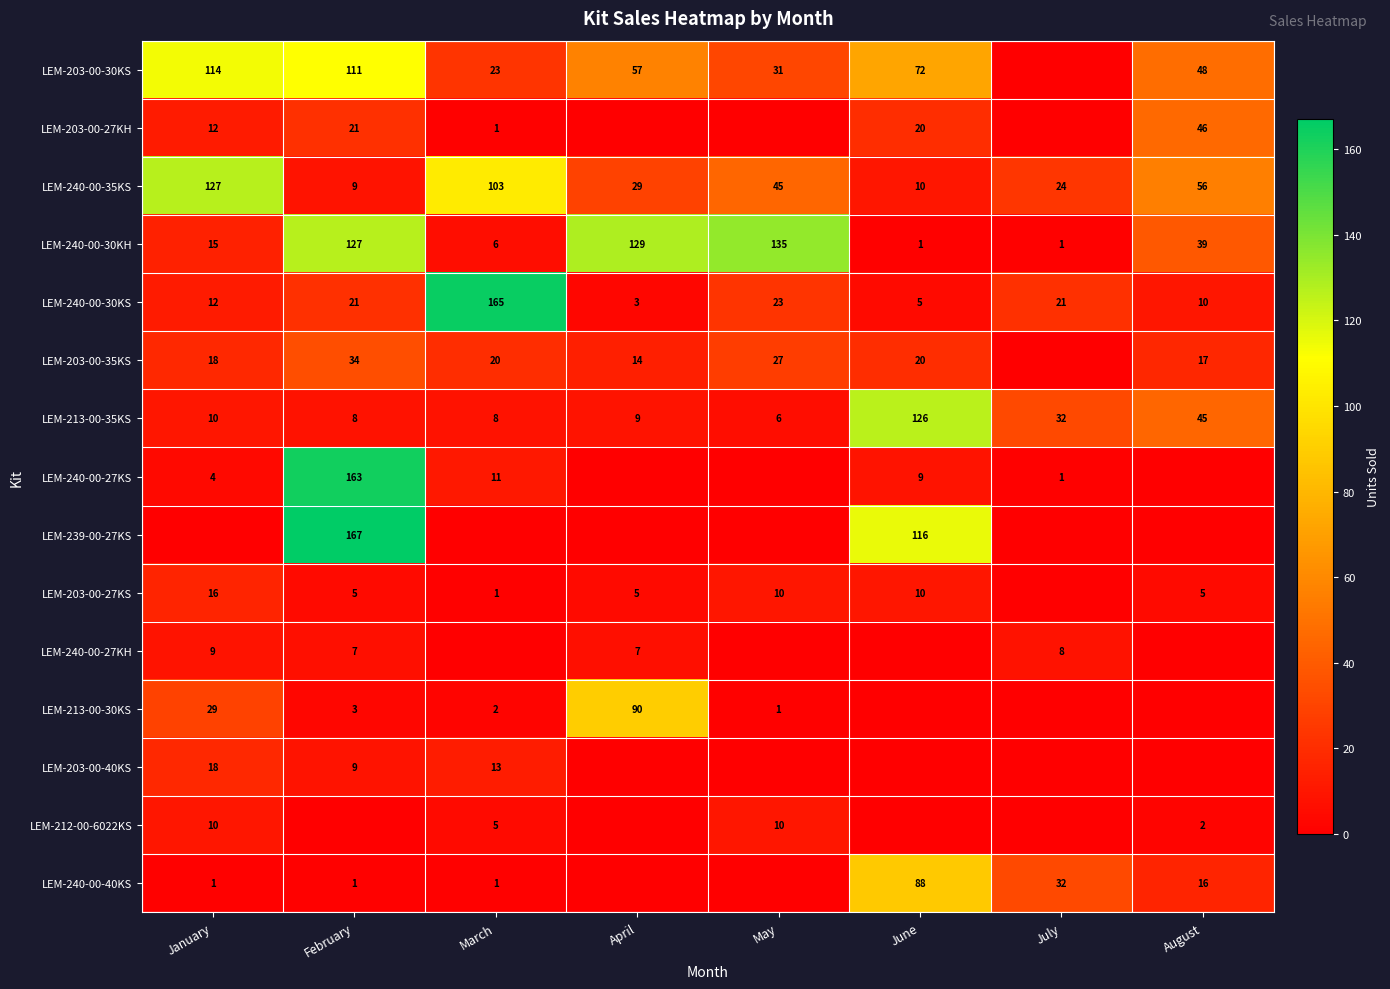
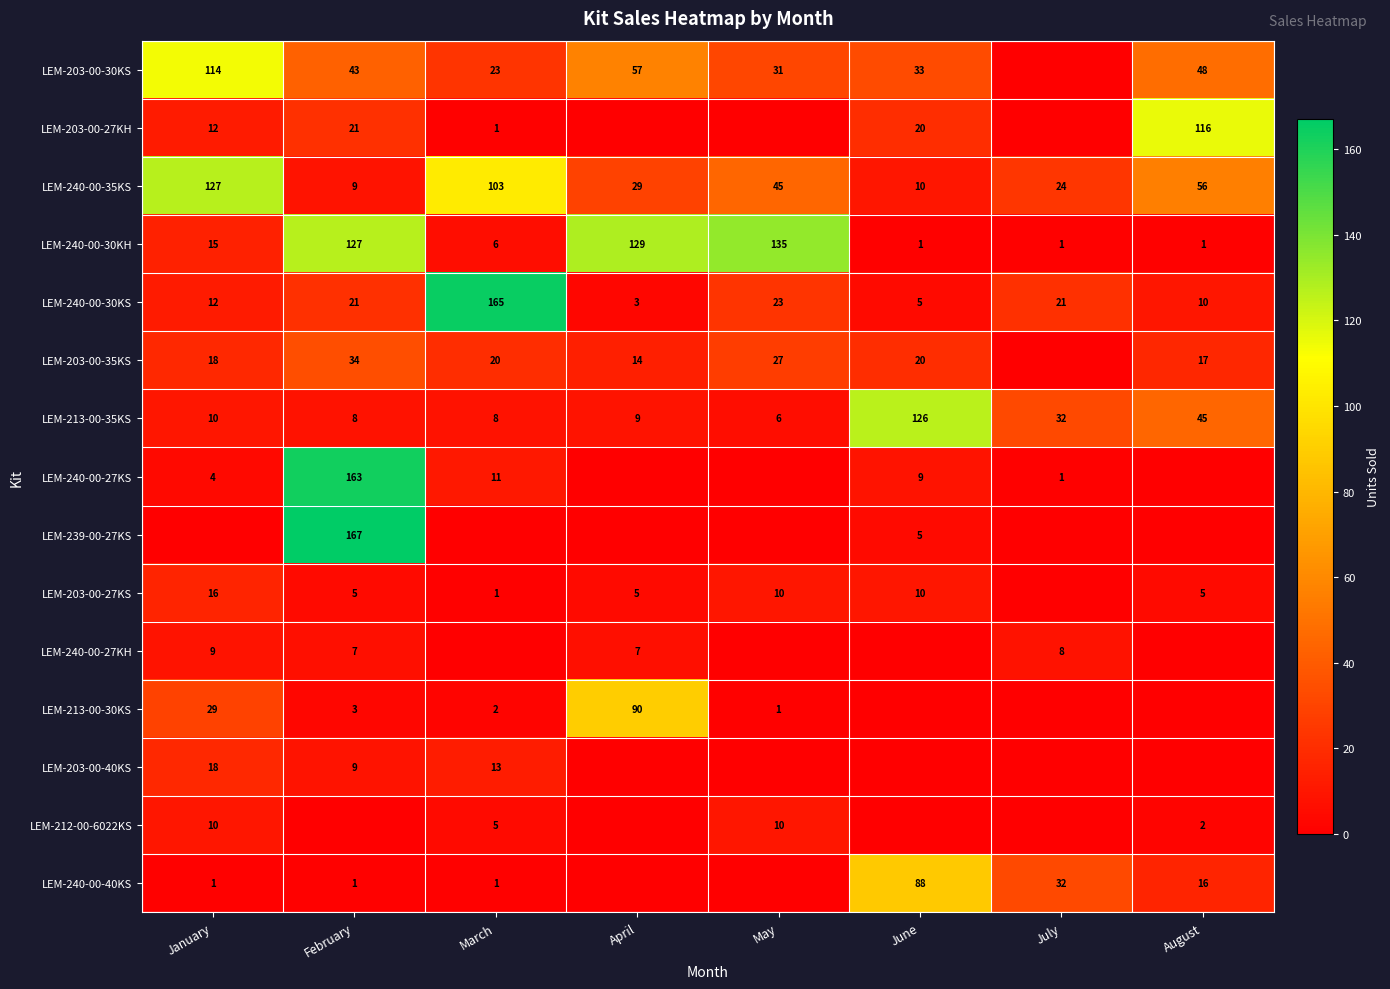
LEM-203-00-30KS, February: 111 -> 43
LEM-203-00-30KS, June: 72 -> 33
LEM-203-00-27KH, August: 46 -> 116
LEM-240-00-30KH, August: 39 -> 1
LEM-239-00-27KS, June: 116 -> 5
